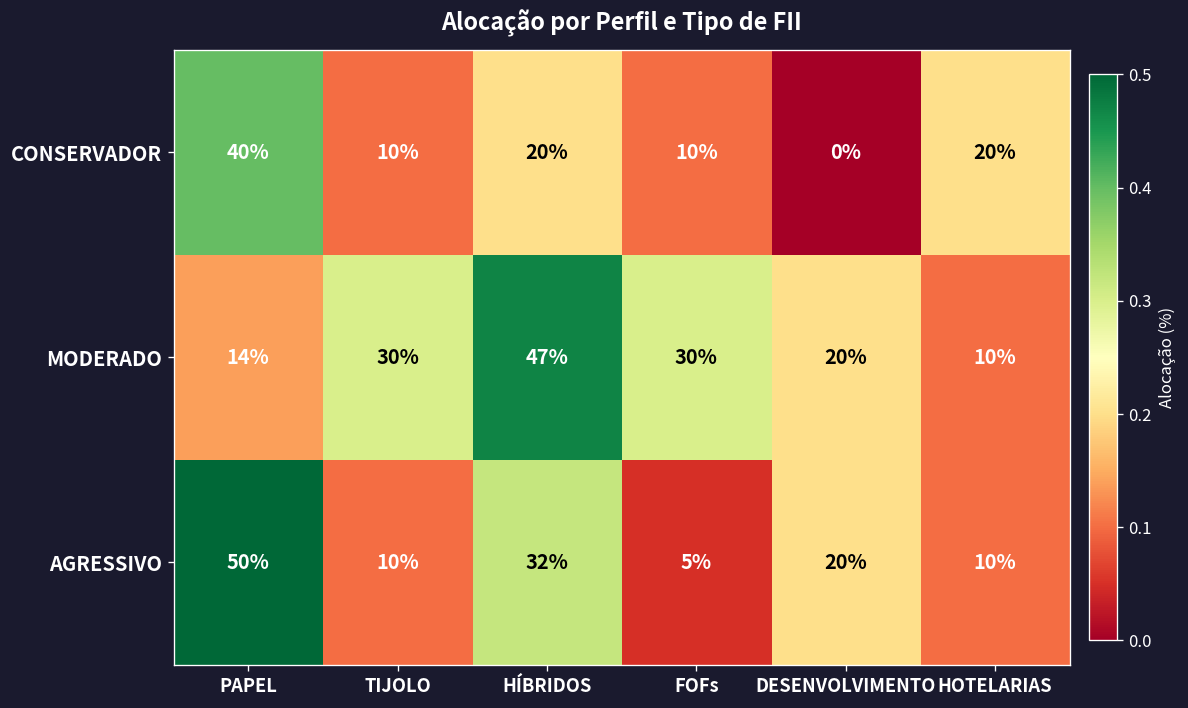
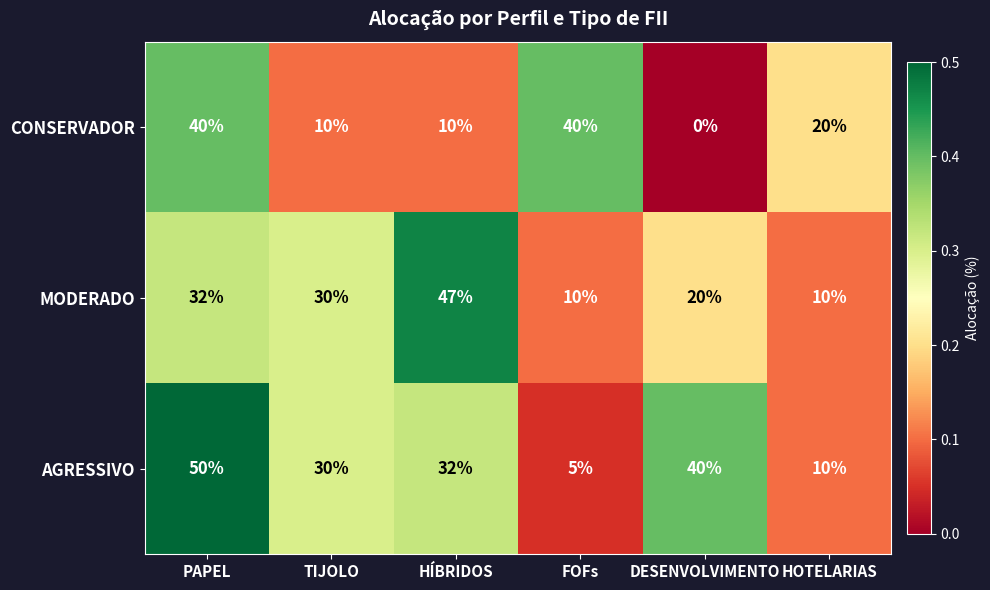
CONSERVADOR, HÍBRIDOS: 20% -> 10%
CONSERVADOR, FOFs: 10% -> 40%
MODERADO, PAPEL: 14% -> 32%
MODERADO, FOFs: 30% -> 10%
AGRESSIVO, TIJOLO: 10% -> 30%
AGRESSIVO, DESENVOLVIMENTO: 20% -> 40%
